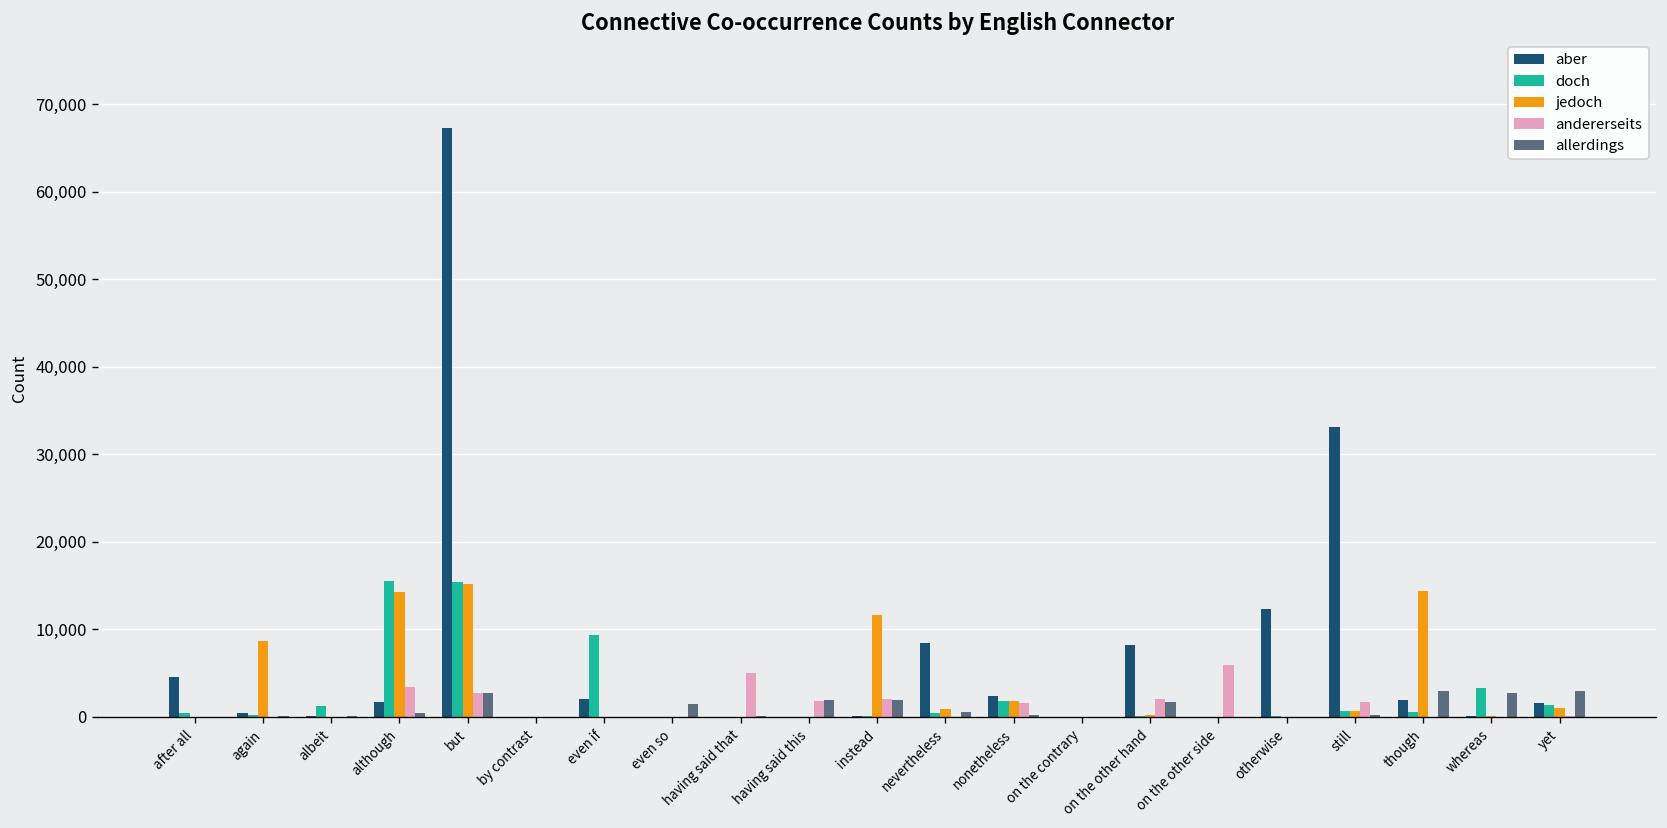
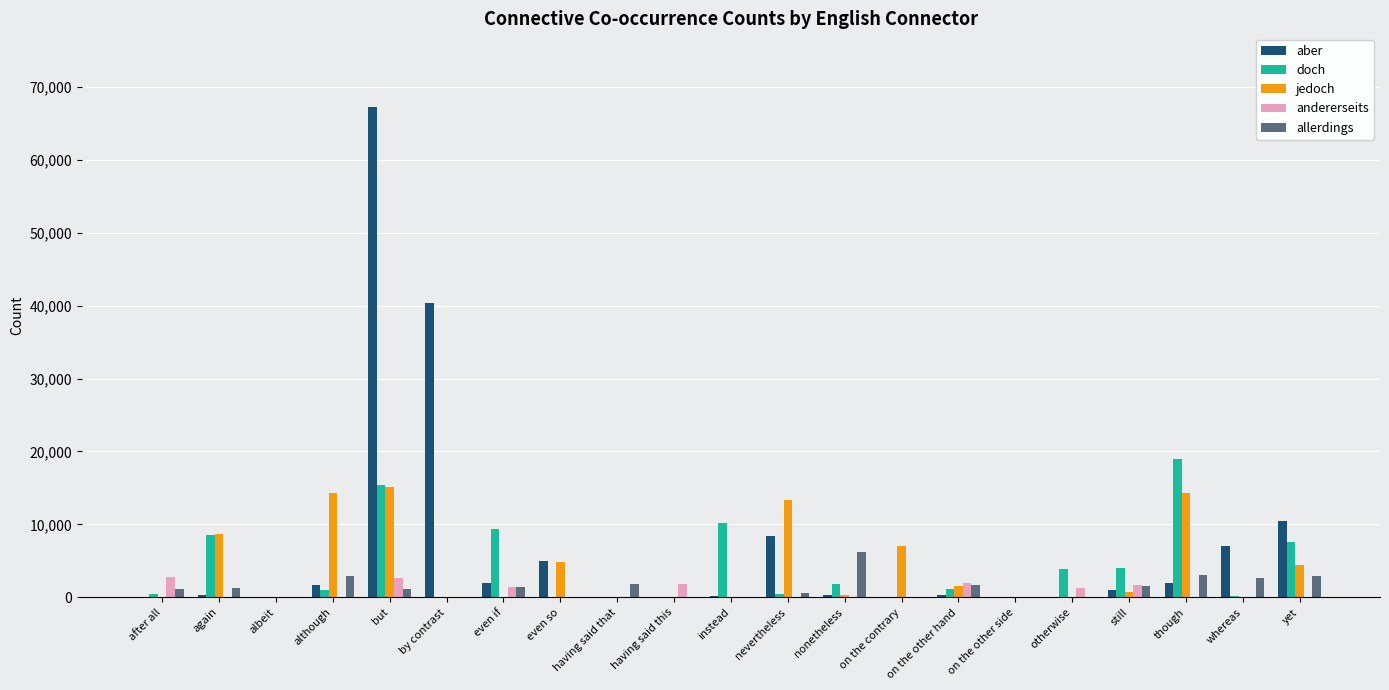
aber, after all: 5,000 -> 0
andererseits, after all: 0 -> 3,000
allerdings, after all: 0 -> 1,000
doch, again: 0 -> 9,000
allerdings, again: 0 -> 1,000
doch, albeit: 1,000 -> 0
doch, although: 16,000 -> 1,000
andererseits, although: 3,000 -> 0
allerdings, although: 0 -> 3,000
allerdings, but: 3,000 -> 1,000
aber, by contrast: 0 -> 40,000
andererseits, even if: 0 -> 1,000
allerdings, even if: 0 -> 1,000
aber, even so: 0 -> 5,000
jedoch, even so: 0 -> 5,000
allerdings, even so: 1,000 -> 0
andererseits, having said that: 5,000 -> 0
allerdings, having said that: 0 -> 2,000
allerdings, having said this: 2,000 -> 0
doch, instead: 0 -> 10,000
jedoch, instead: 12,000 -> 0
andererseits, instead: 2,000 -> 0
allerdings, instead: 2,000 -> 0
jedoch, nevertheless: 1,000 -> 13,000
aber, nonetheless: 2,000 -> 0
jedoch, nonetheless: 2,000 -> 0
andererseits, nonetheless: 2,000 -> 0
allerdings, nonetheless: 0 -> 6,000
jedoch, on the contrary: 0 -> 7,000
aber, on the other hand: 8,000 -> 0
doch, on the other hand: 0 -> 1,000
jedoch, on the other hand: 0 -> 2,000
andererseits, on the other side: 6,000 -> 0
aber, otherwise: 12,000 -> 0
doch, otherwise: 0 -> 4,000
andererseits, otherwise: 0 -> 1,000
aber, still: 33,000 -> 1,000
doch, still: 1,000 -> 4,000
allerdings, still: 0 -> 2,000
doch, though: 1,000 -> 19,000
aber, whereas: 0 -> 7,000
doch, whereas: 3,000 -> 0
aber, yet: 2,000 -> 10,000
doch, yet: 1,000 -> 8,000
jedoch, yet: 1,000 -> 4,000
